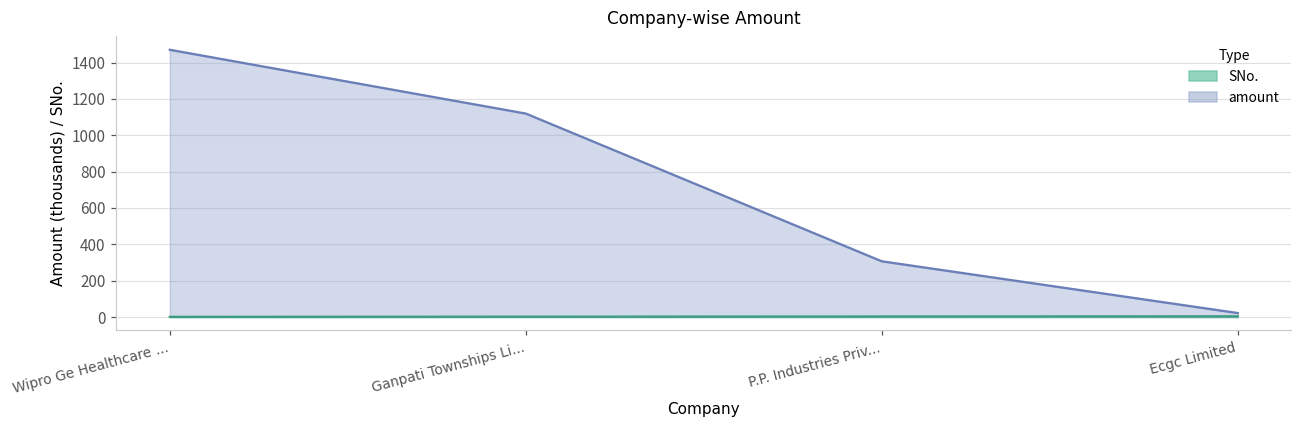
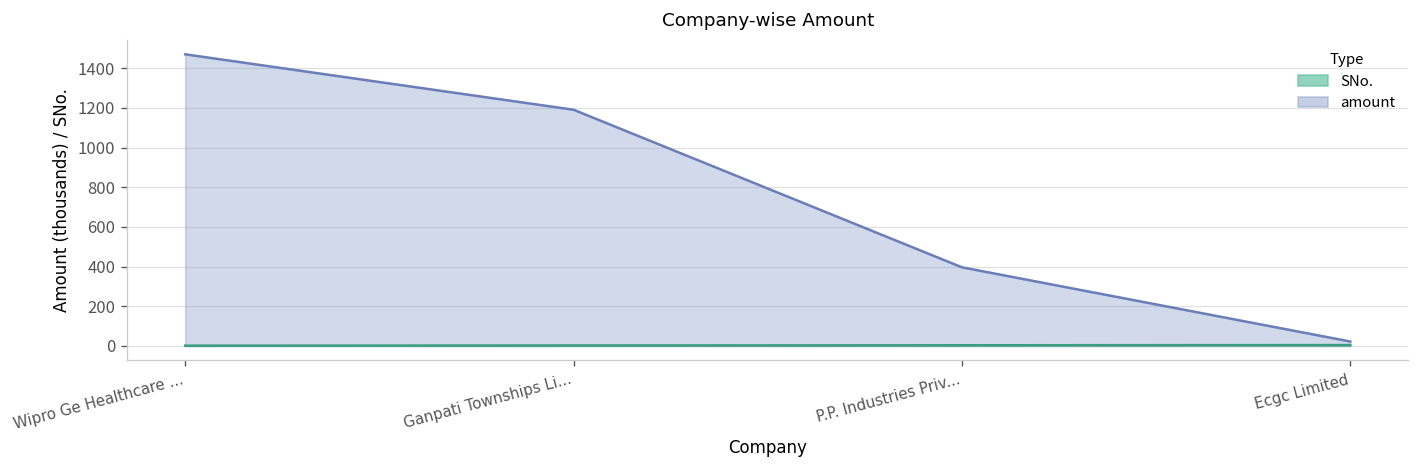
amount, Ganpati Townships Li...: 1120 -> 1190
amount, P.P. Industries Priv...: 310 -> 400
